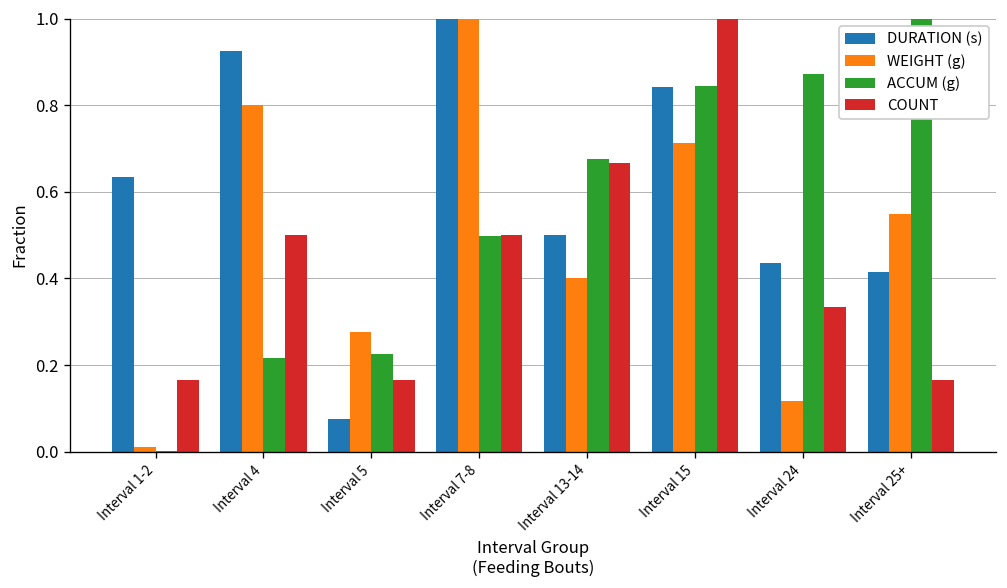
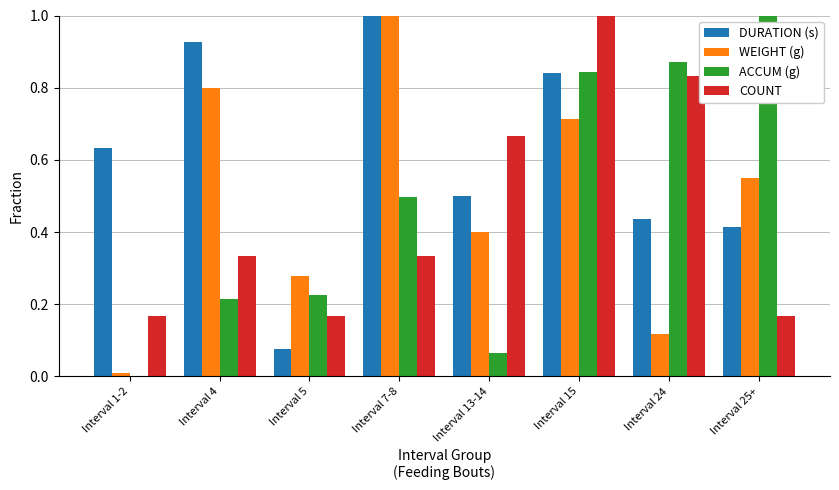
COUNT, Interval 4: 0.50 -> 0.33
COUNT, Interval 7-8: 0.50 -> 0.33
ACCUM (g), Interval 13-14: 0.68 -> 0.06
COUNT, Interval 24: 0.33 -> 0.83
